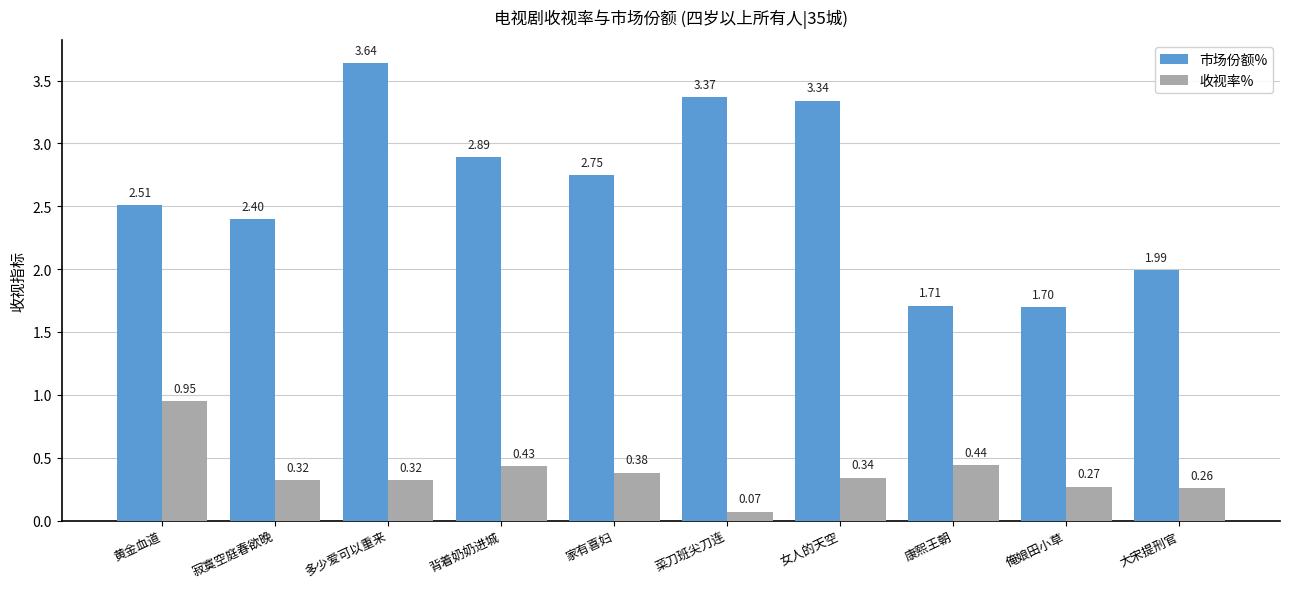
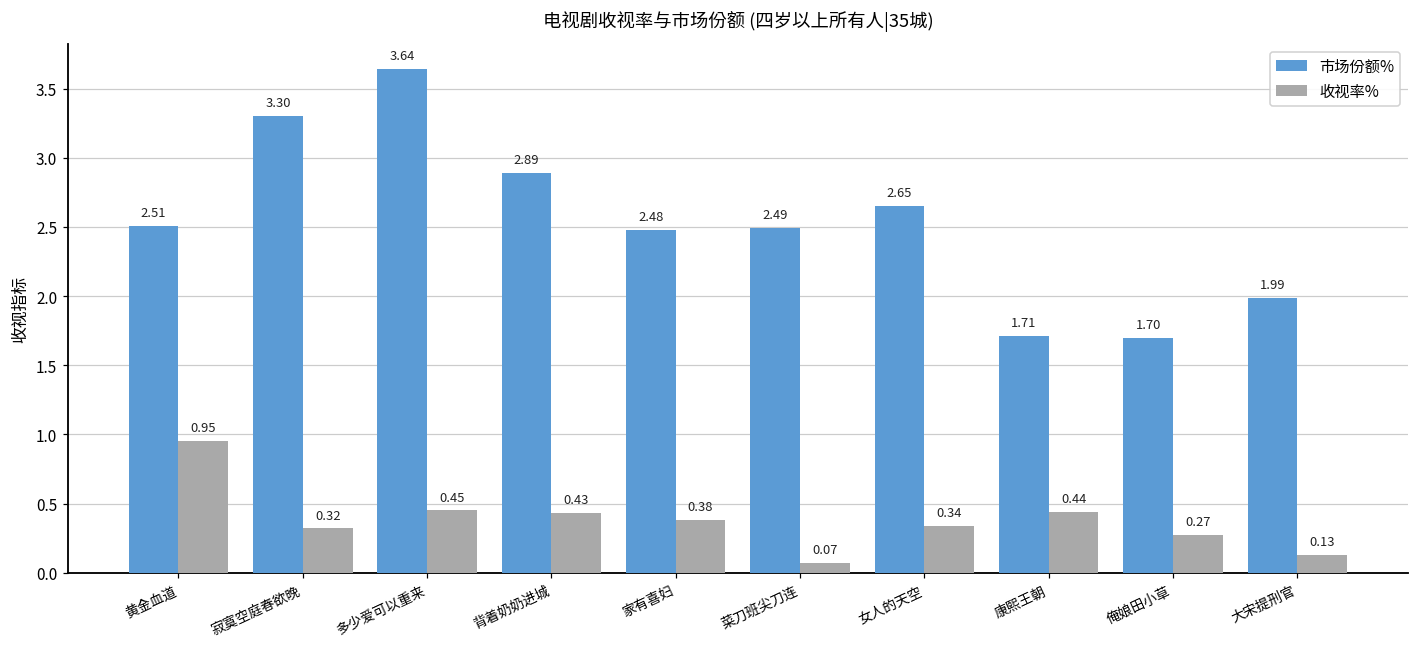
市场份额%, 寂寞空庭春欲晚: 2.40 -> 3.30
收视率%, 多少爱可以重来: 0.32 -> 0.45
市场份额%, 家有喜妇: 2.75 -> 2.48
市场份额%, 菜刀班尖刀连: 3.37 -> 2.49
市场份额%, 女人的天空: 3.34 -> 2.65
收视率%, 大宋提刑官: 0.26 -> 0.13
